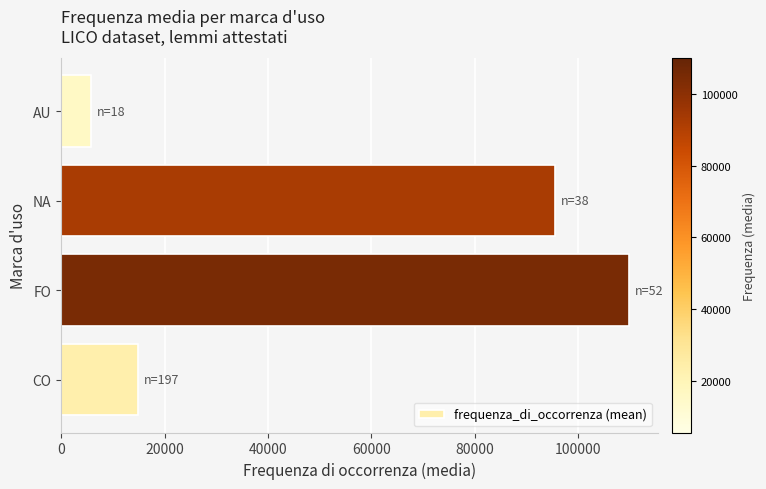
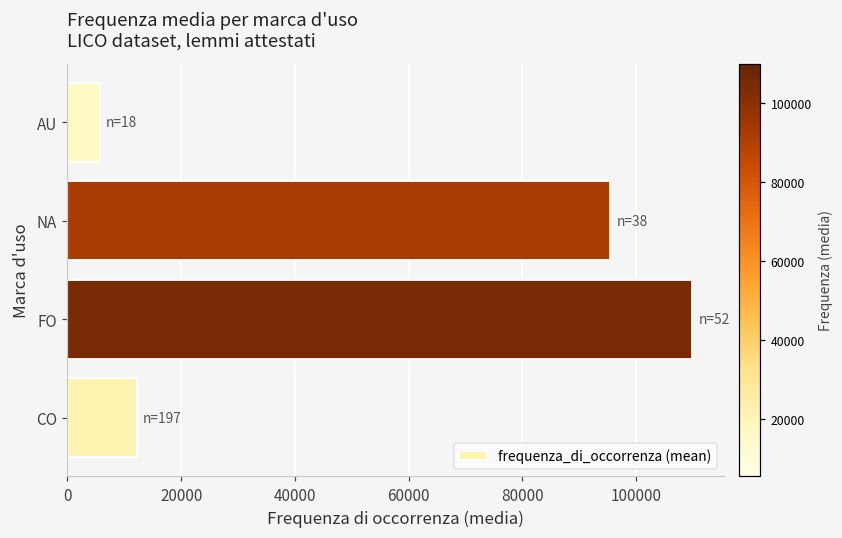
CO: 15000 -> 12000
